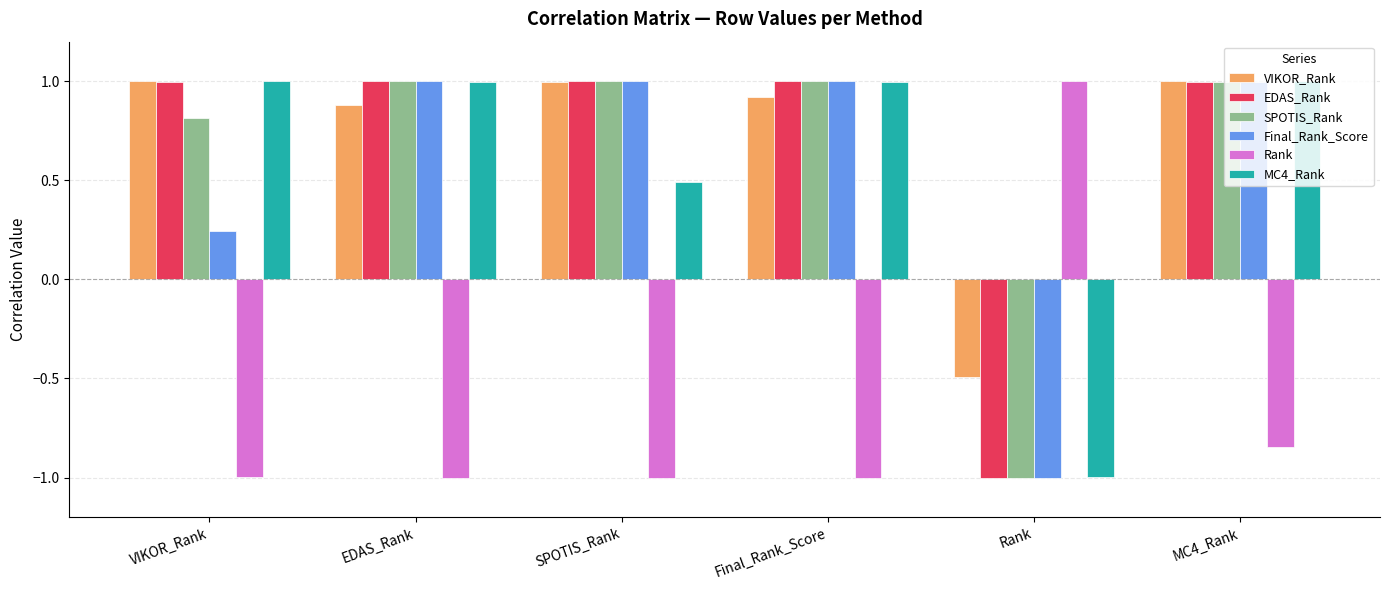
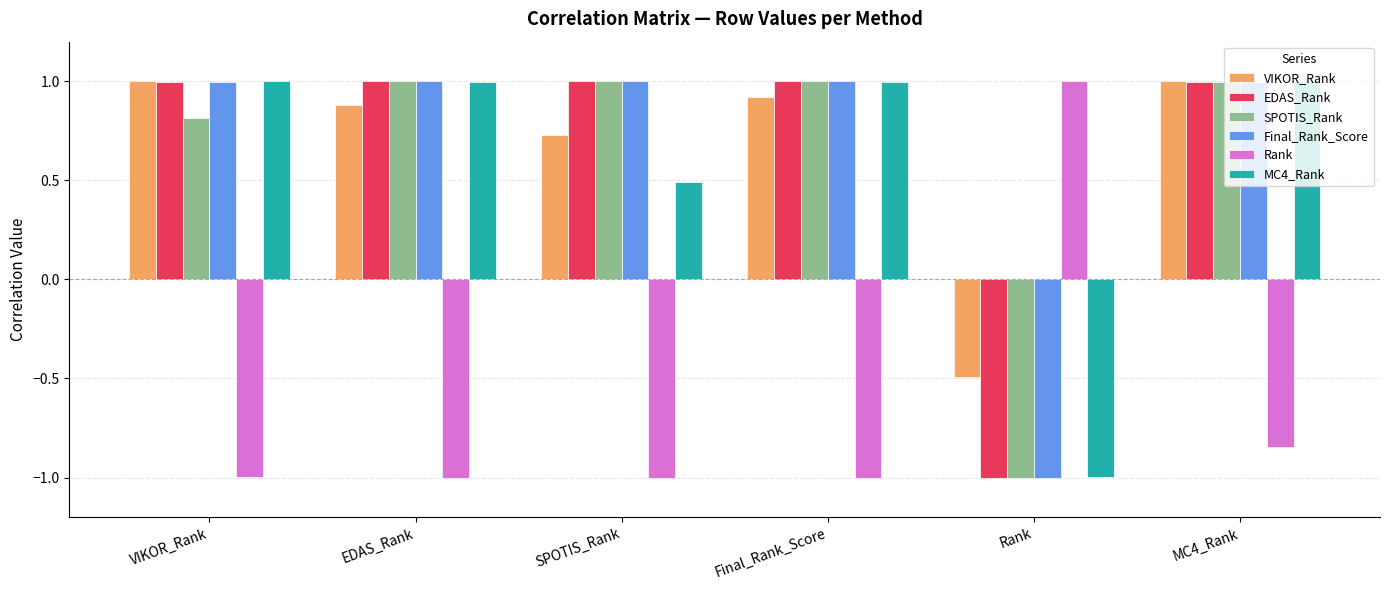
Final_Rank_Score, VIKOR_Rank: 0.24 -> 1.00
VIKOR_Rank, SPOTIS_Rank: 1.00 -> 0.73
